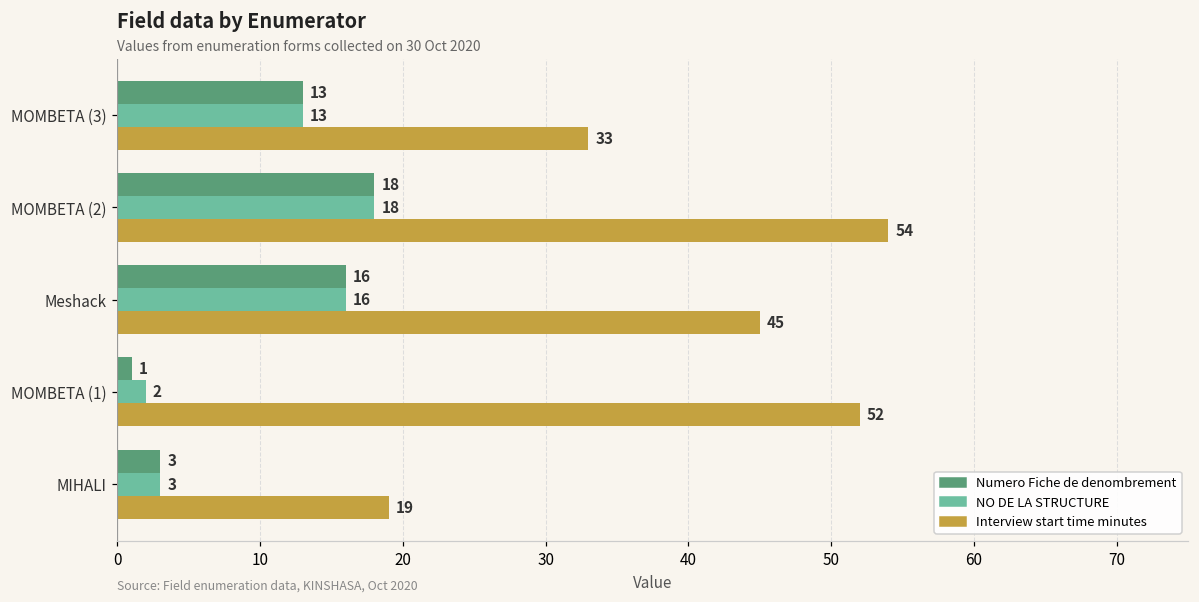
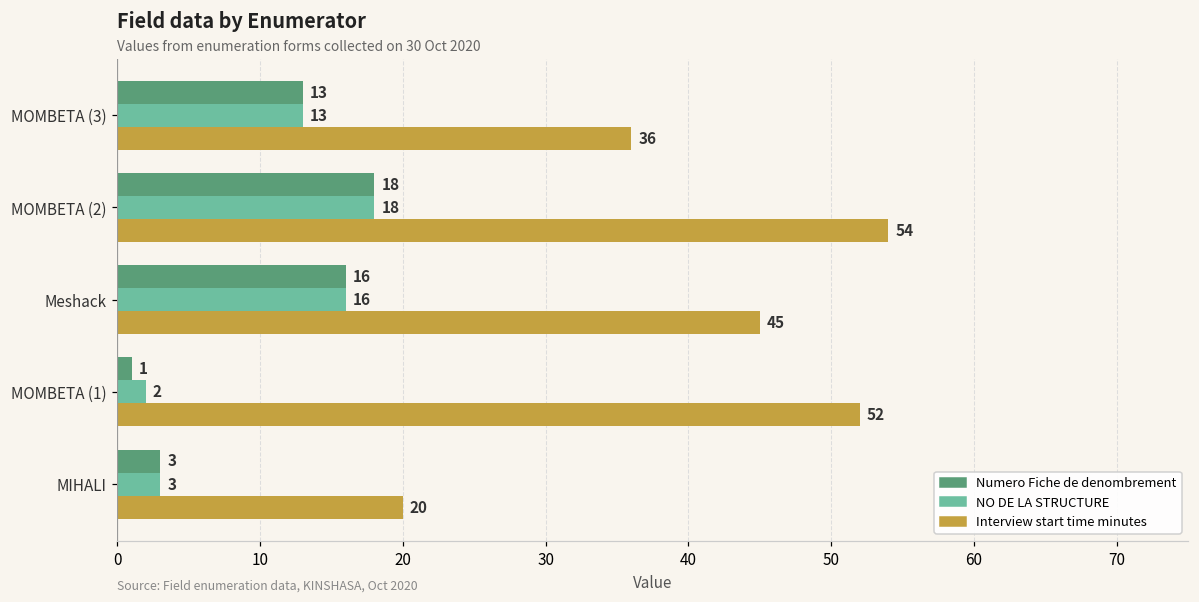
Interview start time minutes, MOMBETA (3): 33 -> 36
Interview start time minutes, MIHALI: 19 -> 20
